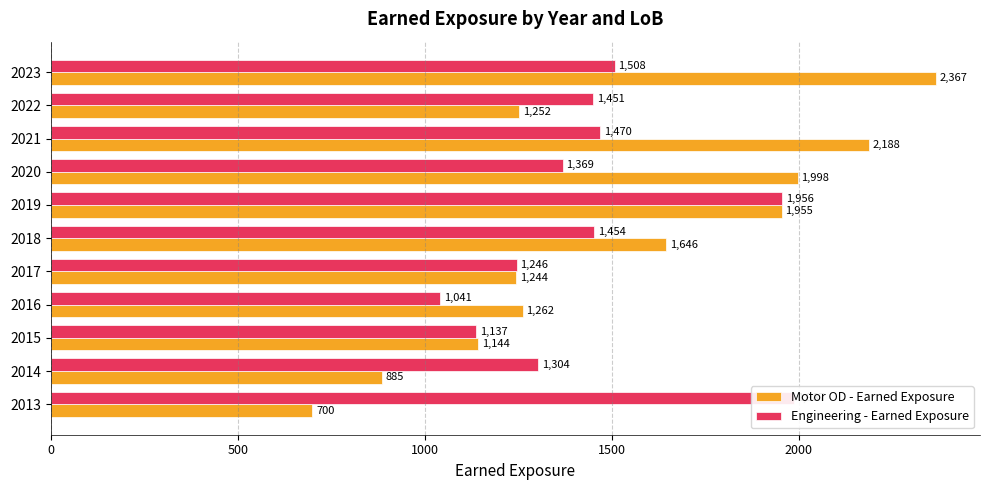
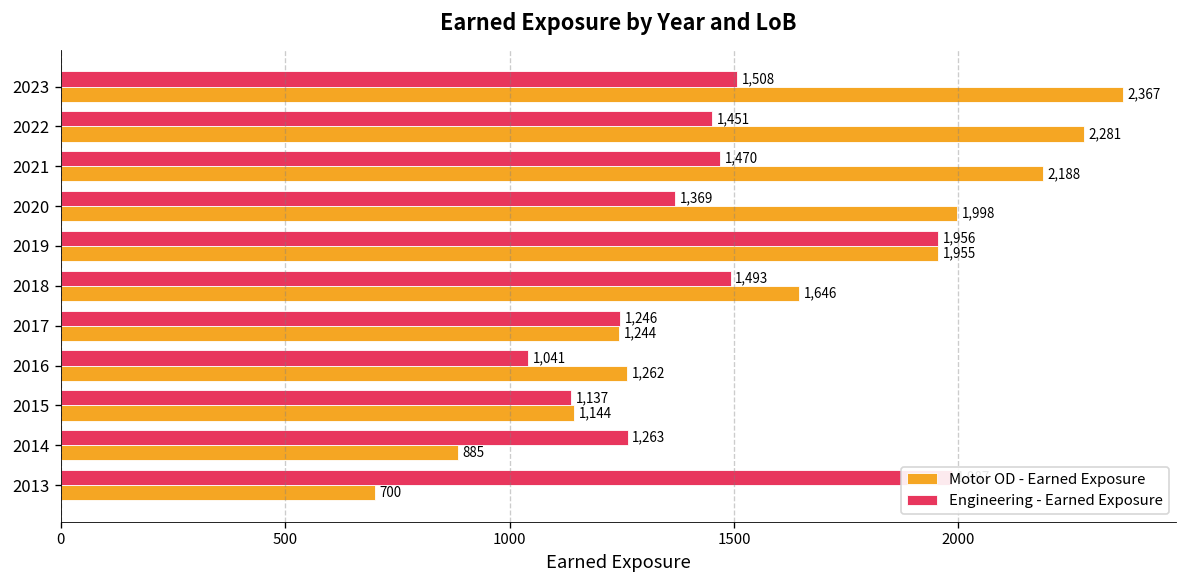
Motor OD - Earned Exposure, 2022: 1,252 -> 2,281
Engineering - Earned Exposure, 2018: 1,454 -> 1,493
Engineering - Earned Exposure, 2014: 1,304 -> 1,263
